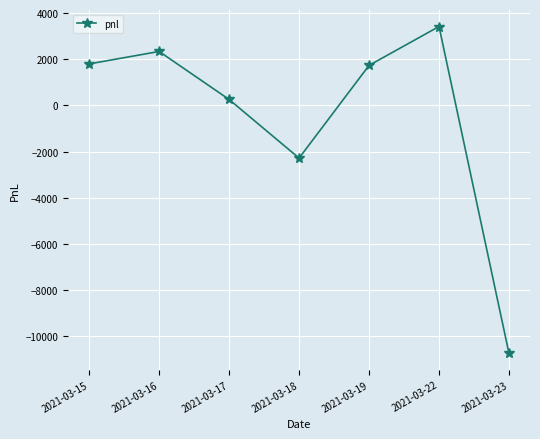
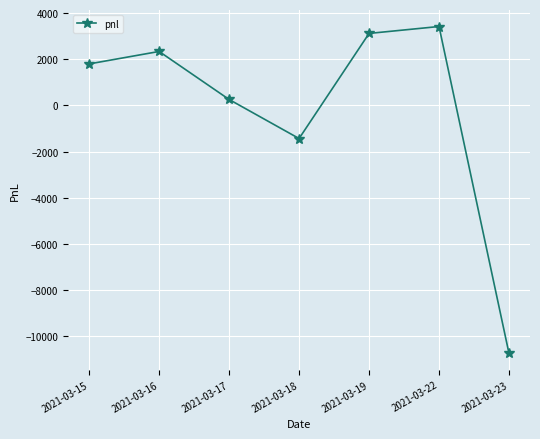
2021-03-18: -2300 -> -1400
2021-03-19: 1700 -> 3100
